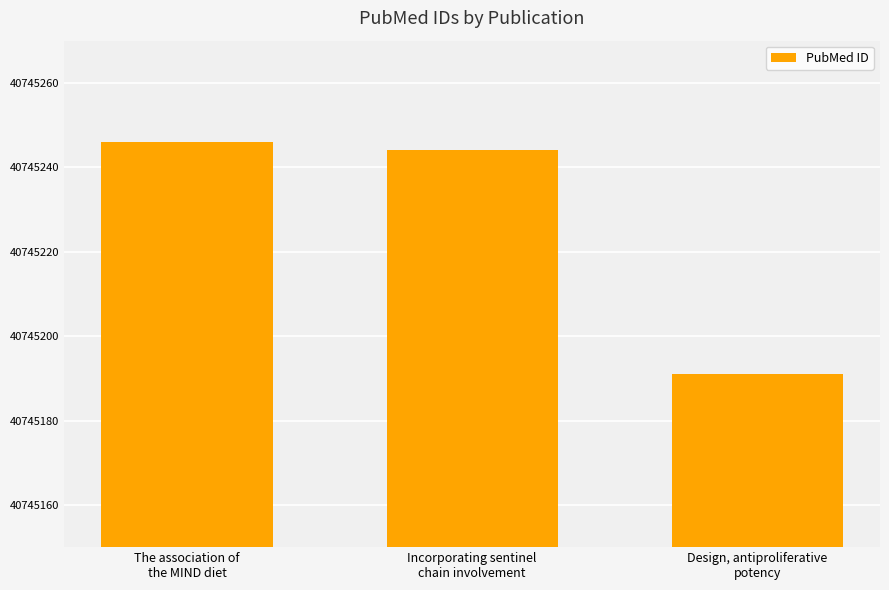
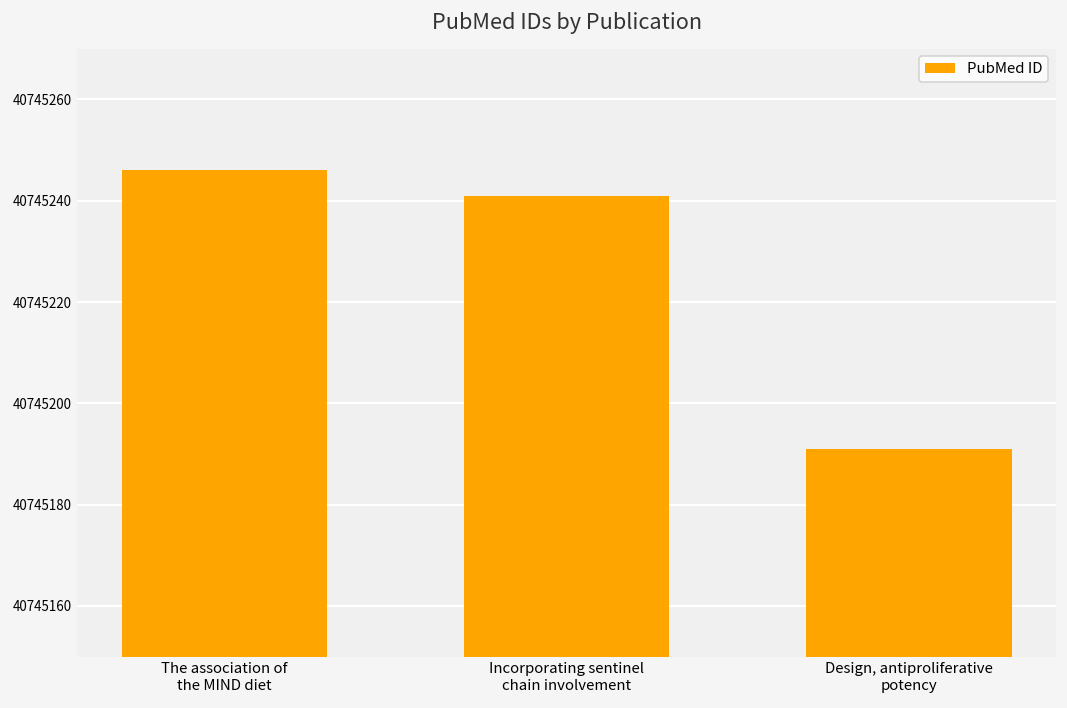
Incorporating sentinel chain involvement: 40745244 -> 40745241
